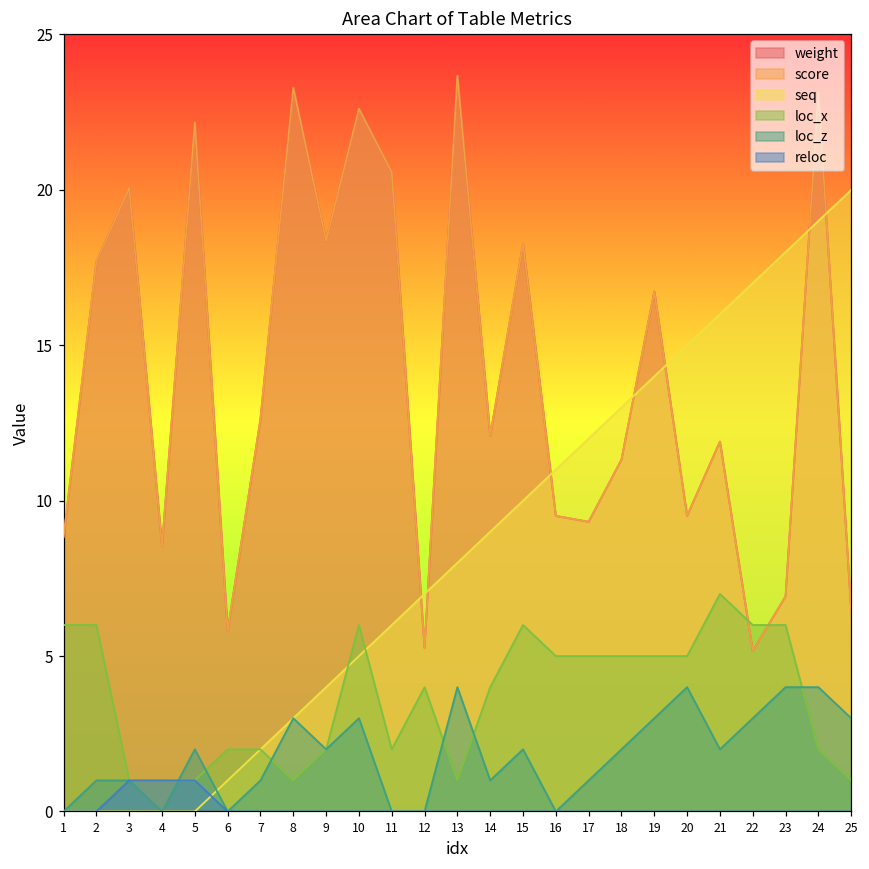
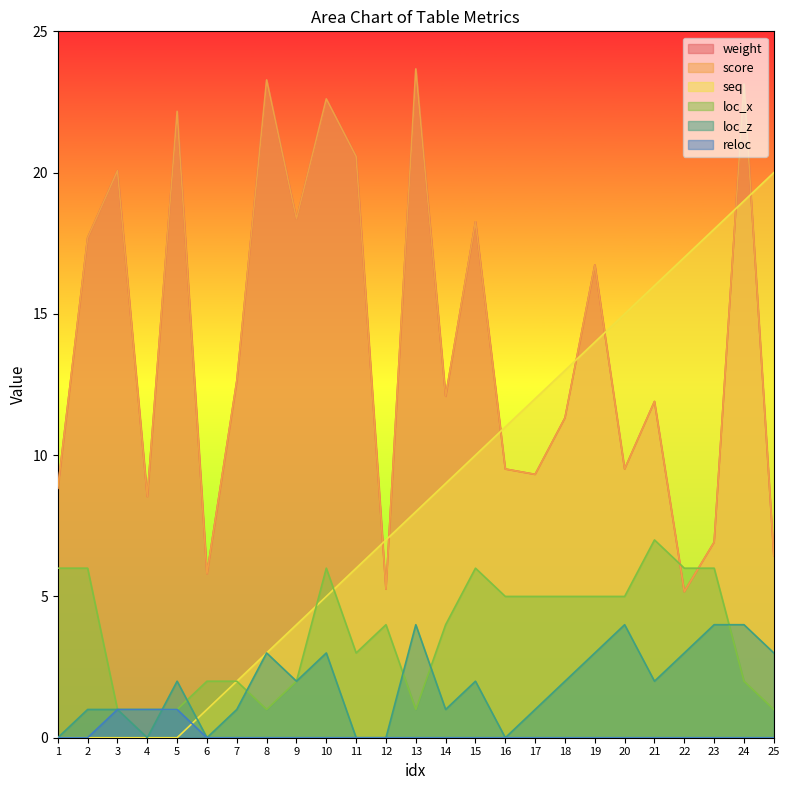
loc_x, 11: 2 -> 3
